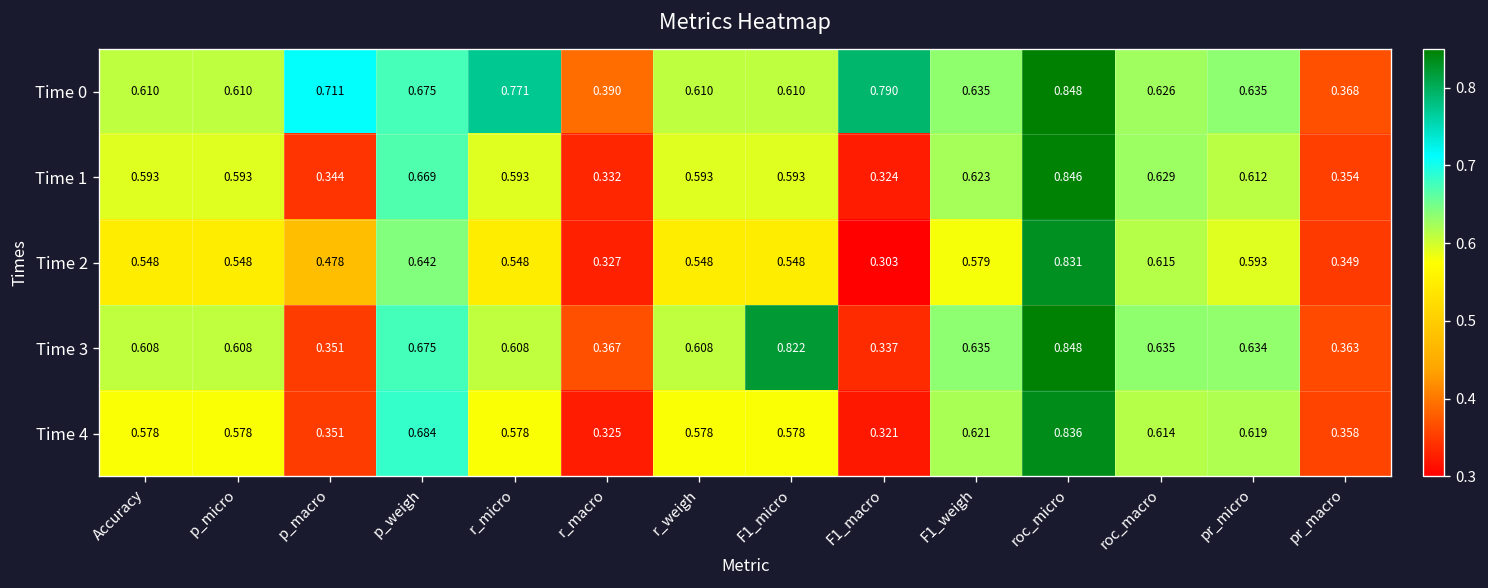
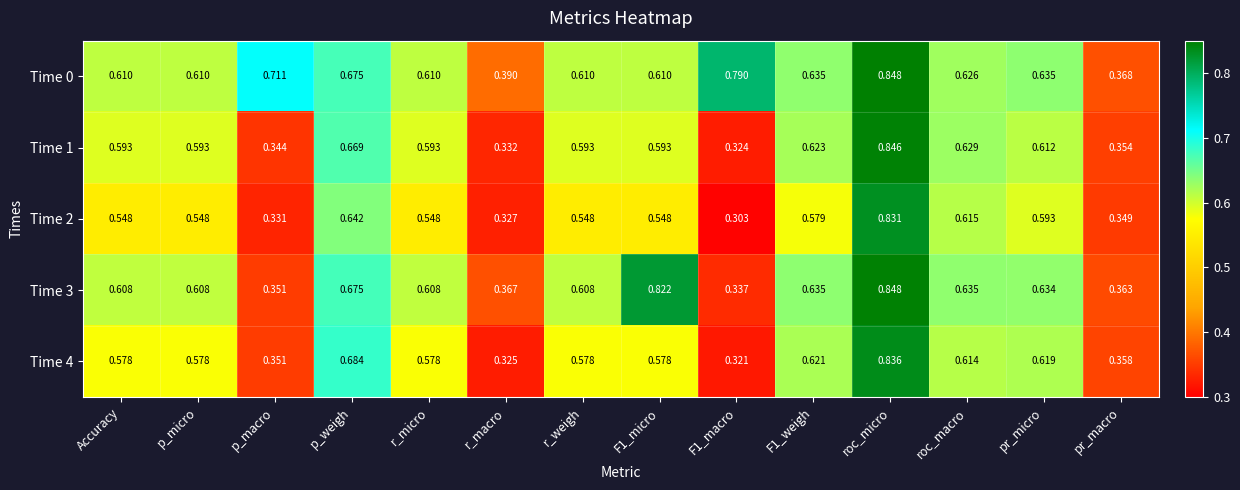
Time 0, r_micro: 0.771 -> 0.610
Time 2, p_macro: 0.478 -> 0.331
